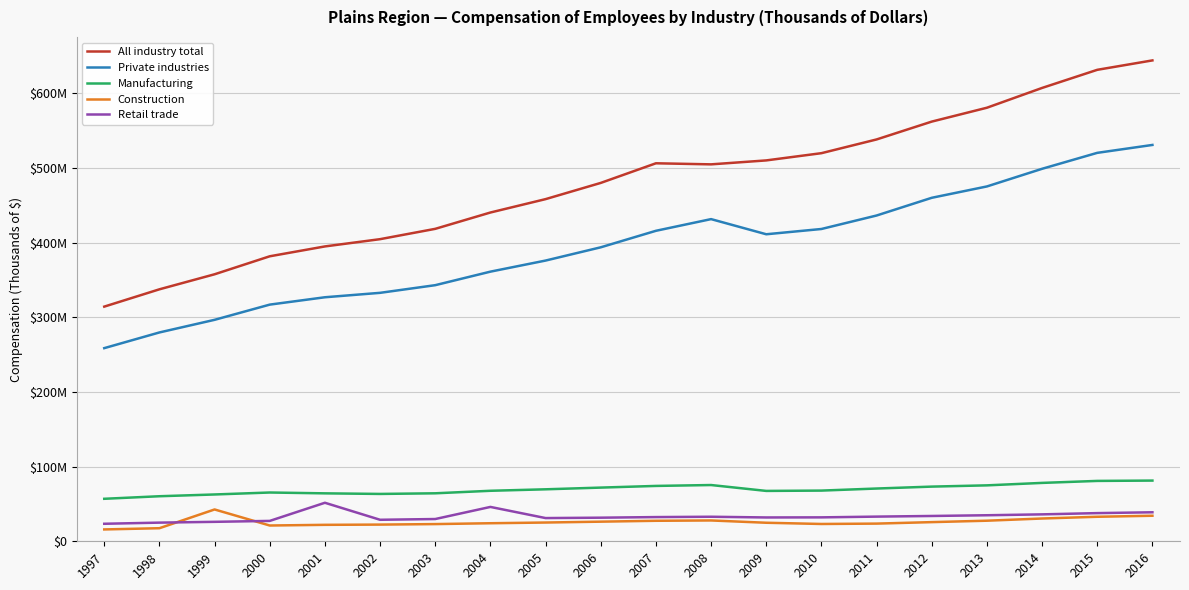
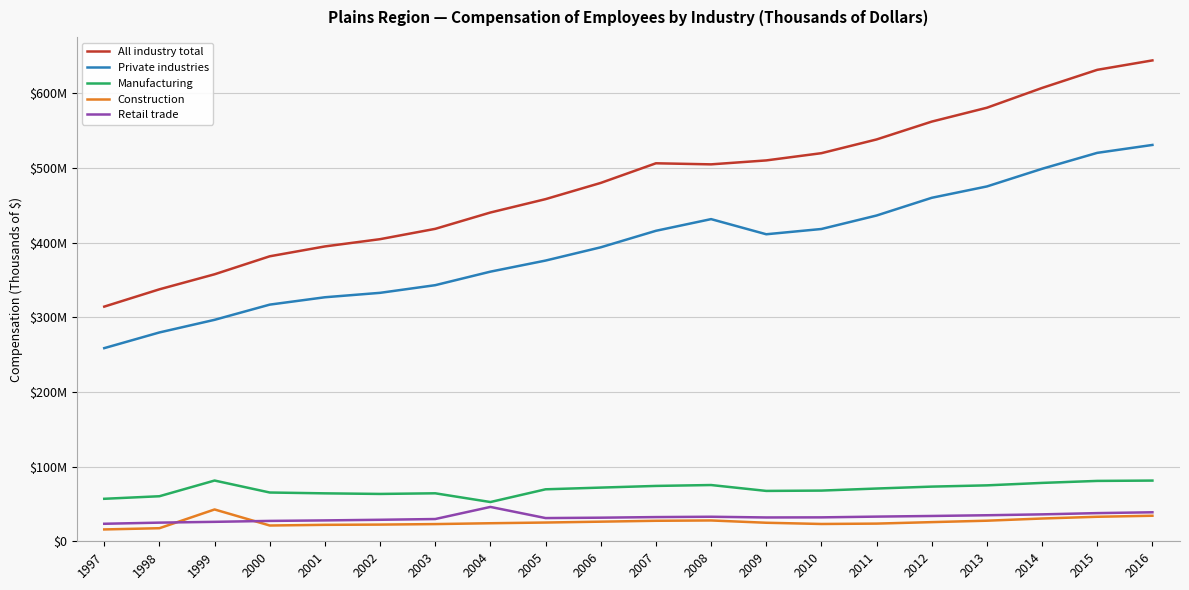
Manufacturing, 1999: $60000000 -> $80000000
Retail trade, 2001: $50000000 -> $30000000
Manufacturing, 2004: $70000000 -> $50000000
